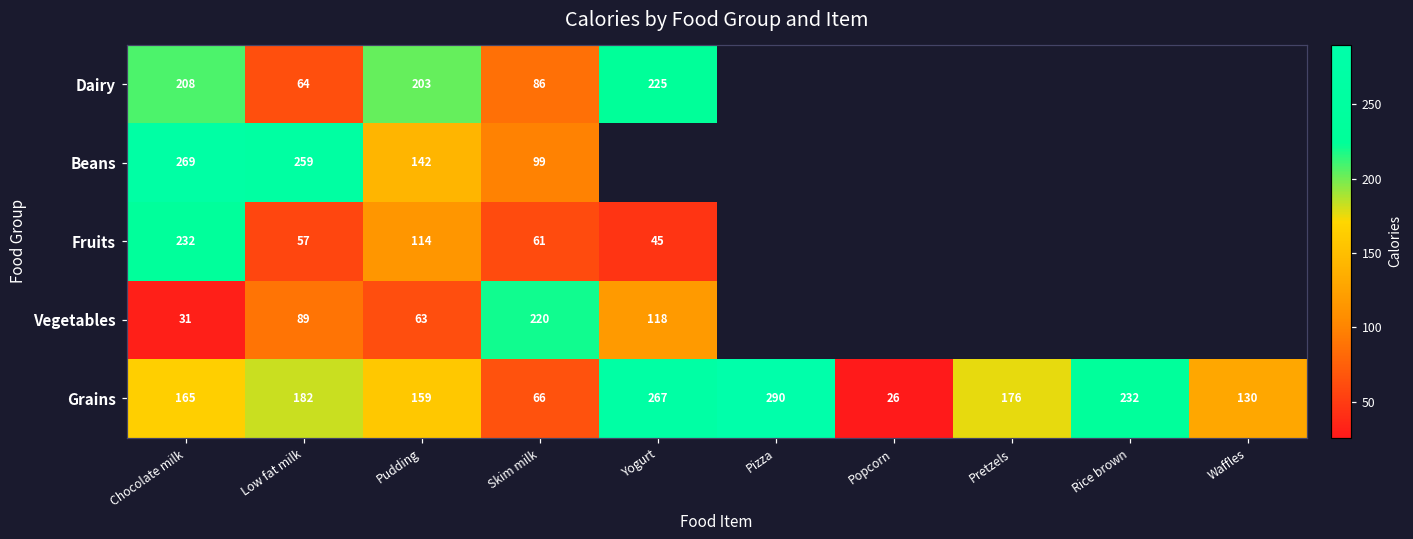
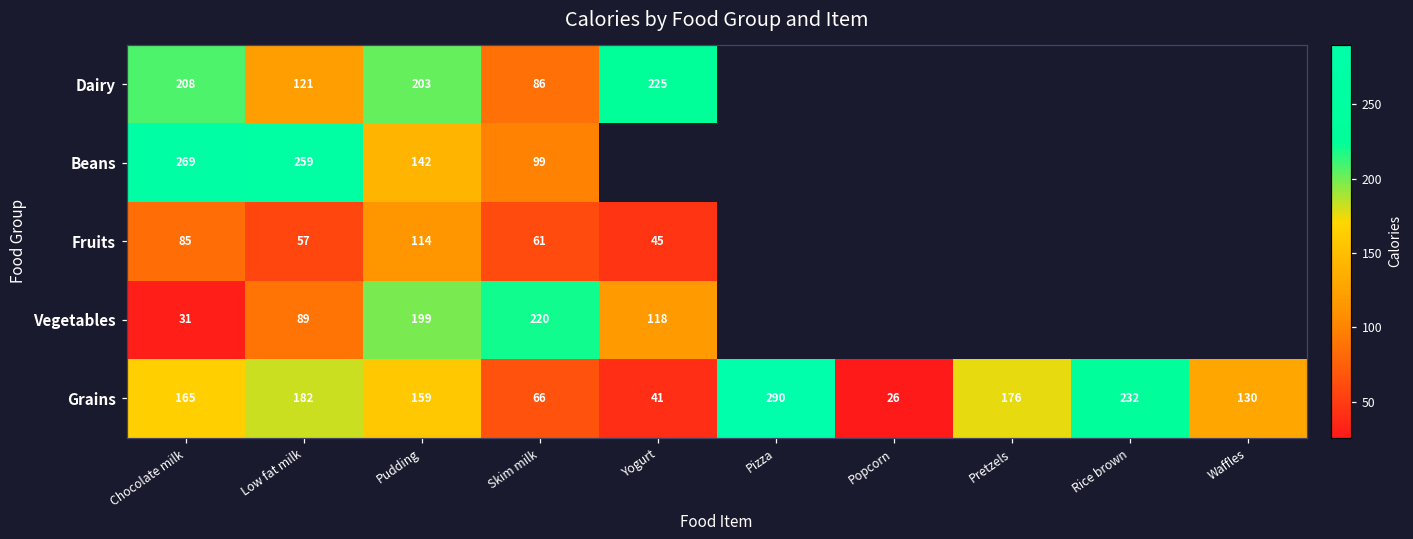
Dairy, Low fat milk: 64 -> 121
Fruits, Chocolate milk: 232 -> 85
Vegetables, Pudding: 63 -> 199
Grains, Yogurt: 267 -> 41
